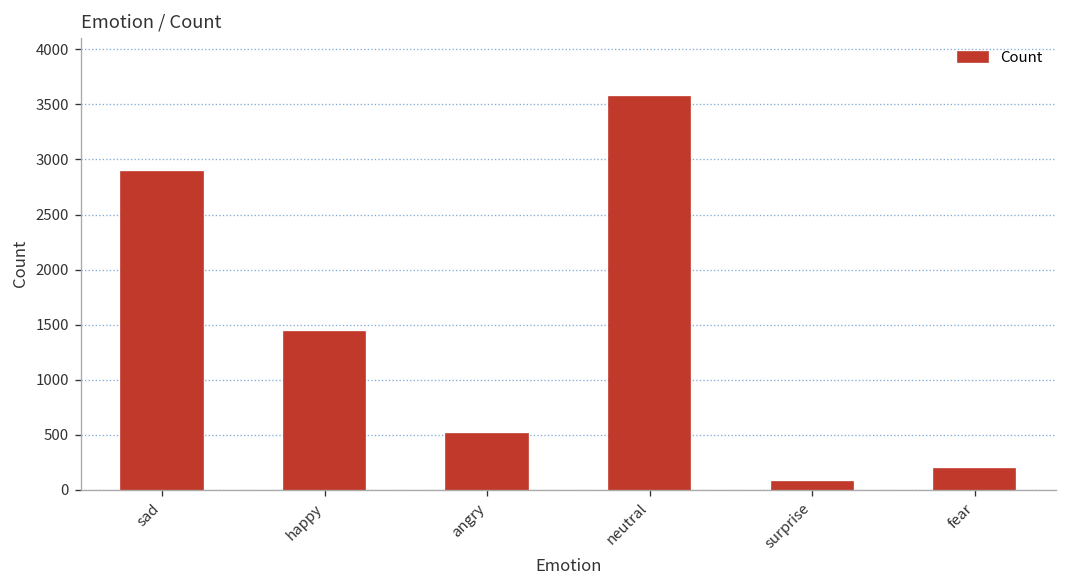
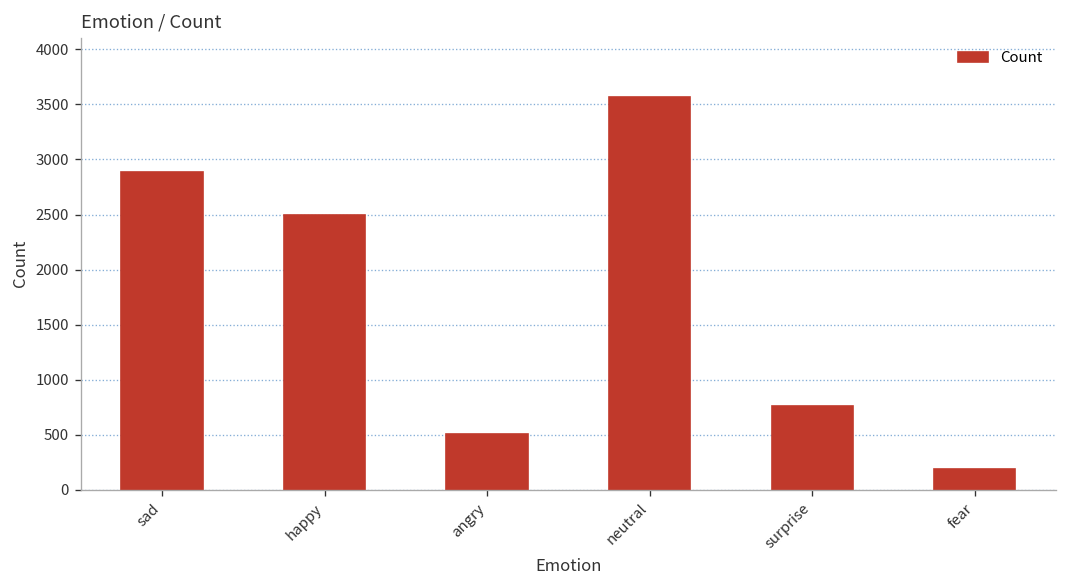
happy: 1400 -> 2500
surprise: 100 -> 800
